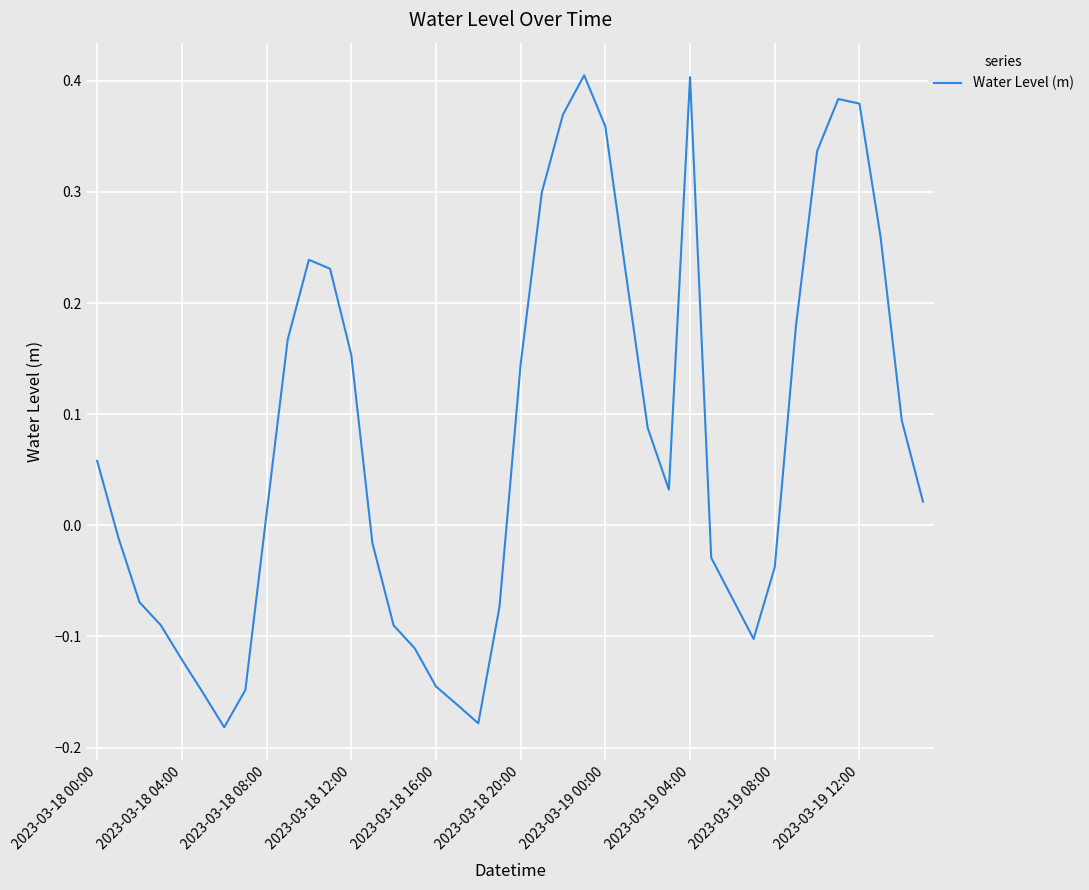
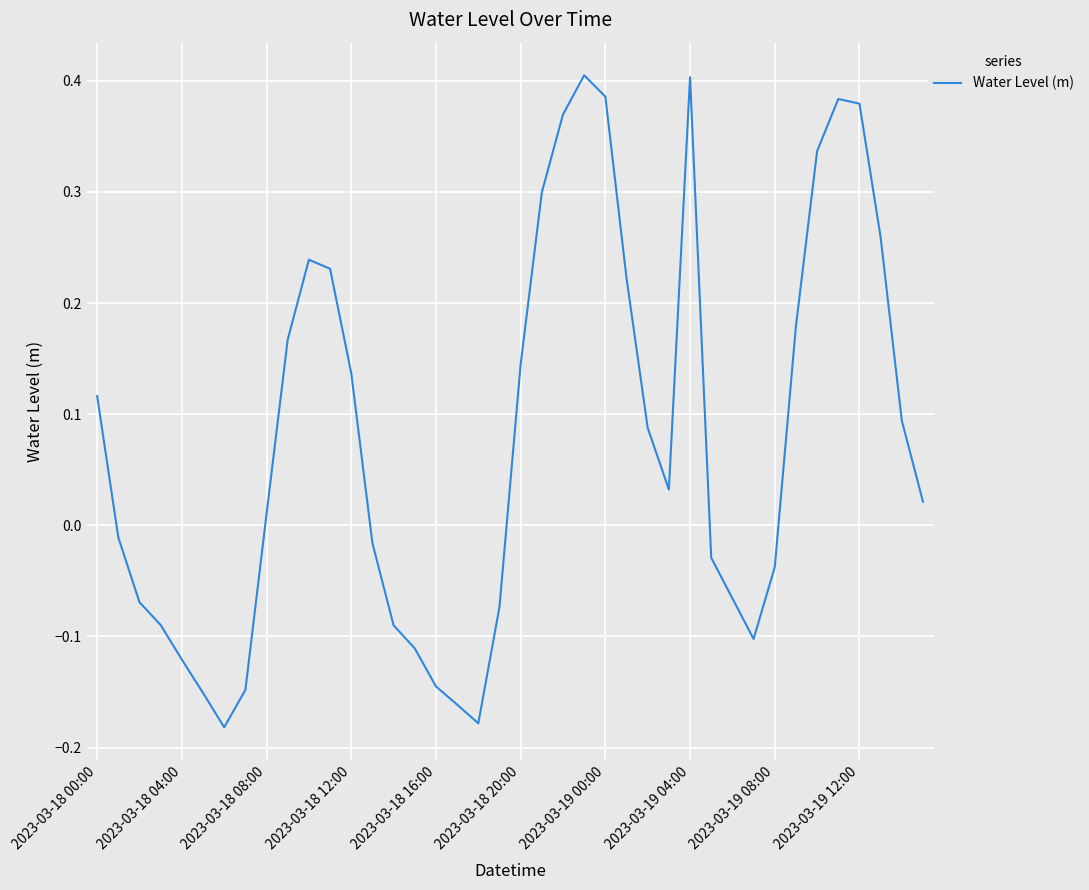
2023-03-18 00:00: 0.058 -> 0.116
2023-03-18 12:00: 0.154 -> 0.137
2023-03-19 00:00: 0.359 -> 0.386
